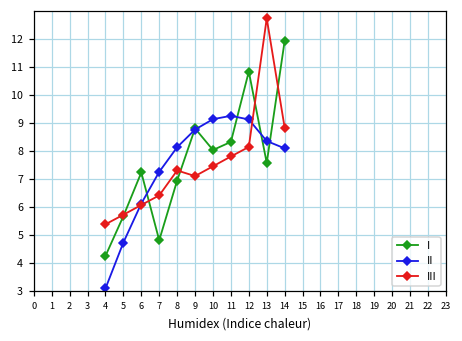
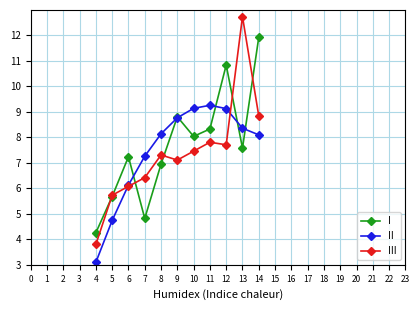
III, 4: 5.4 -> 3.8
III, 12: 8.2 -> 7.7
